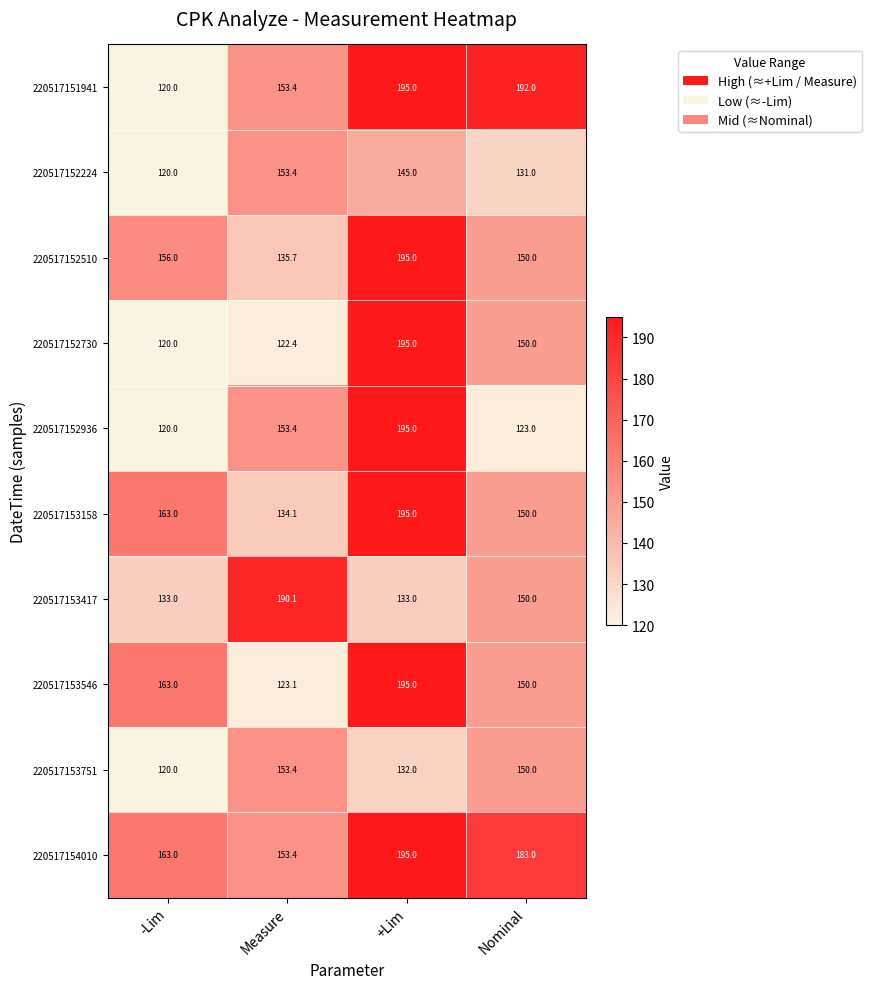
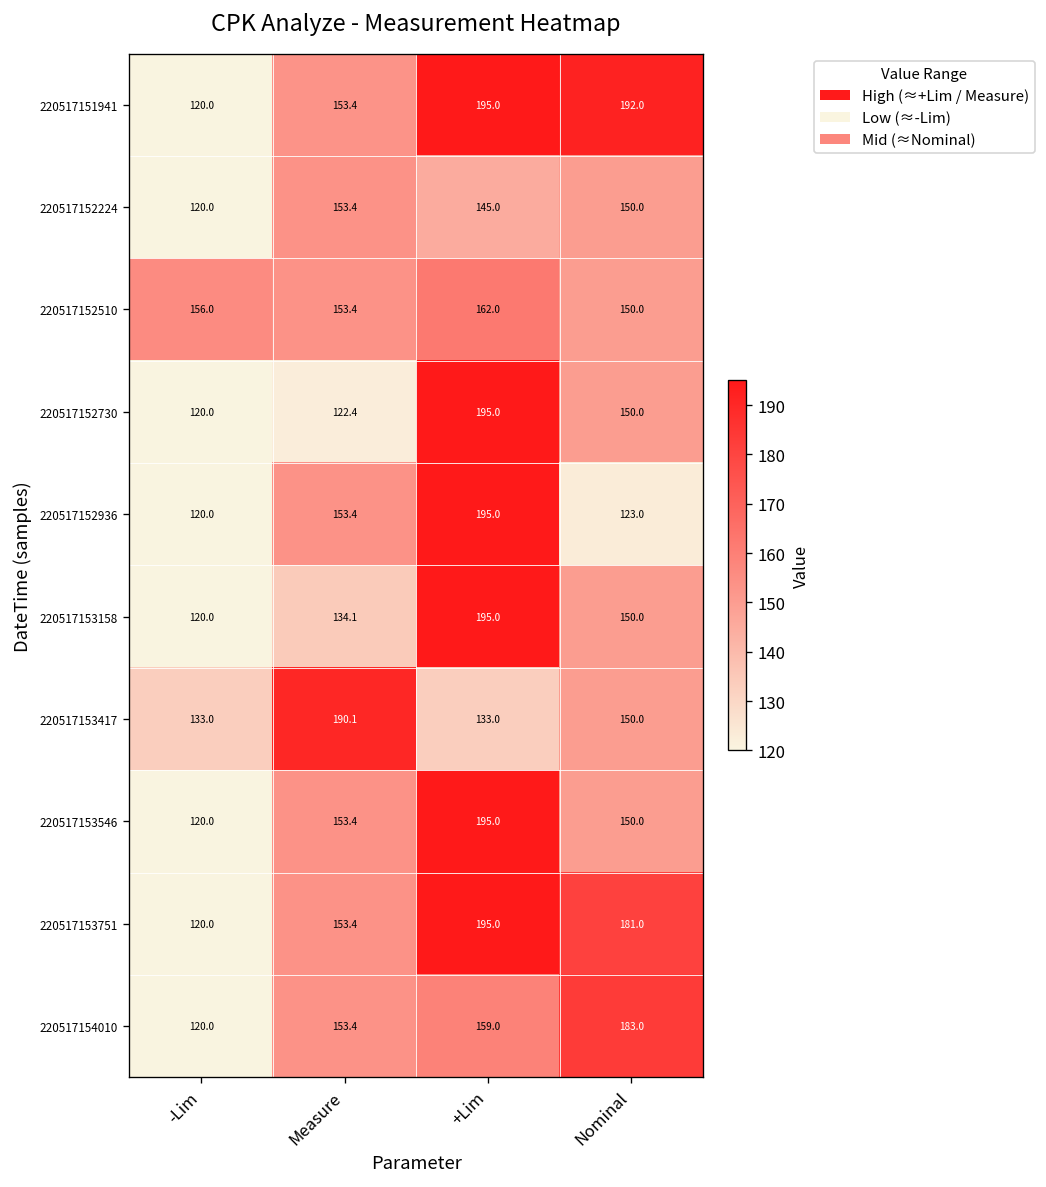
220517152224, Nominal: 131.0 -> 150.0
220517152510, Measure: 135.7 -> 153.4
220517152510, +Lim: 195.0 -> 162.0
220517153158, -Lim: 163.0 -> 120.0
220517153546, -Lim: 163.0 -> 120.0
220517153546, Measure: 123.1 -> 153.4
220517153751, +Lim: 132.0 -> 195.0
220517153751, Nominal: 150.0 -> 181.0
220517154010, -Lim: 163.0 -> 120.0
220517154010, +Lim: 195.0 -> 159.0
